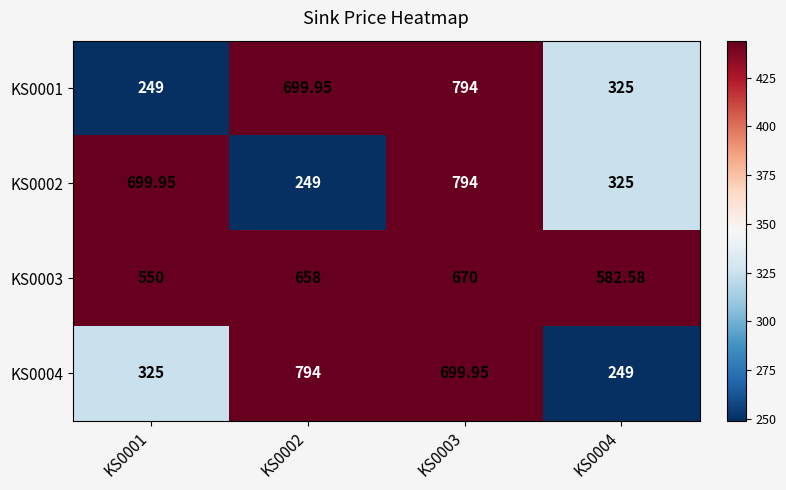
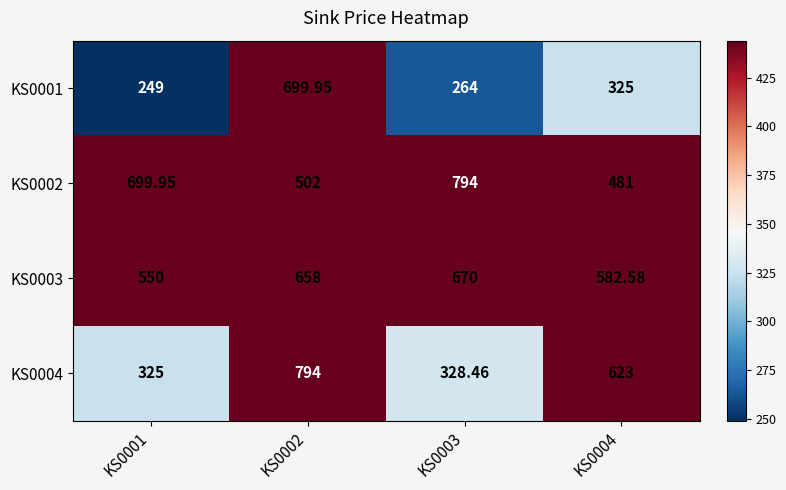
KS0001, KS0003: 794 -> 264
KS0002, KS0002: 249 -> 502
KS0002, KS0004: 325 -> 481
KS0004, KS0003: 699.95 -> 328.46
KS0004, KS0004: 249 -> 623
